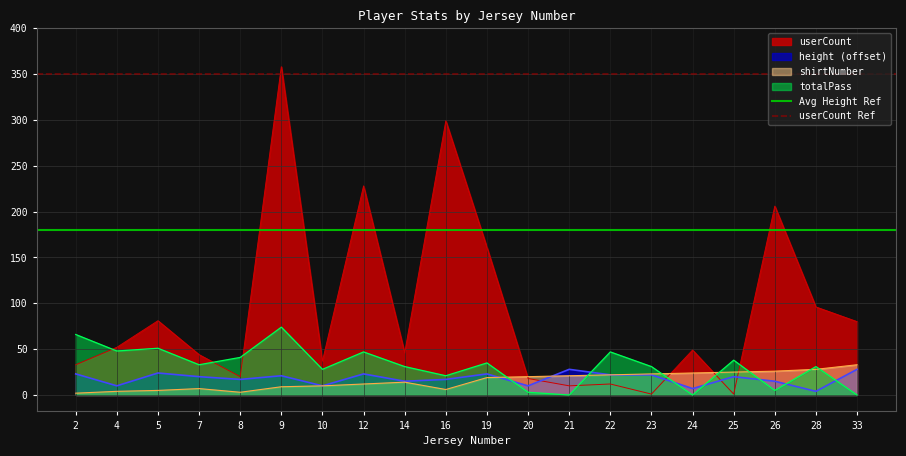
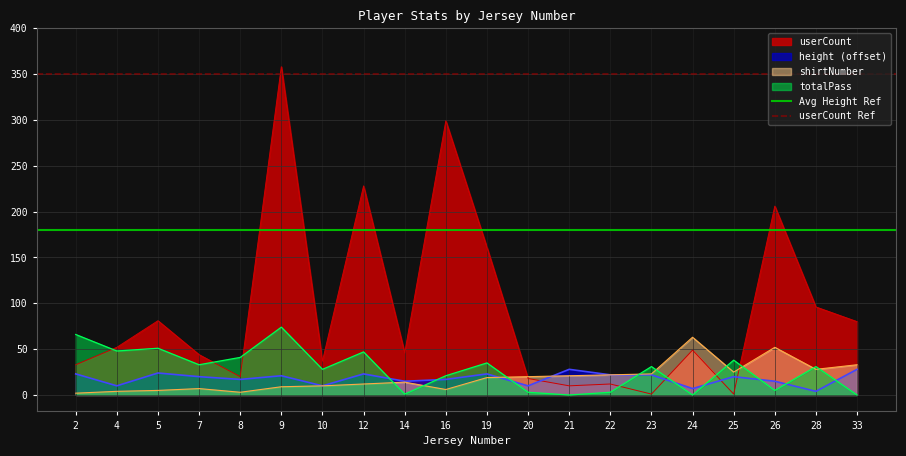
totalPass, 14: 30 -> 0
totalPass, 22: 50 -> 0
shirtNumber, 24: 20 -> 60
shirtNumber, 26: 30 -> 50
